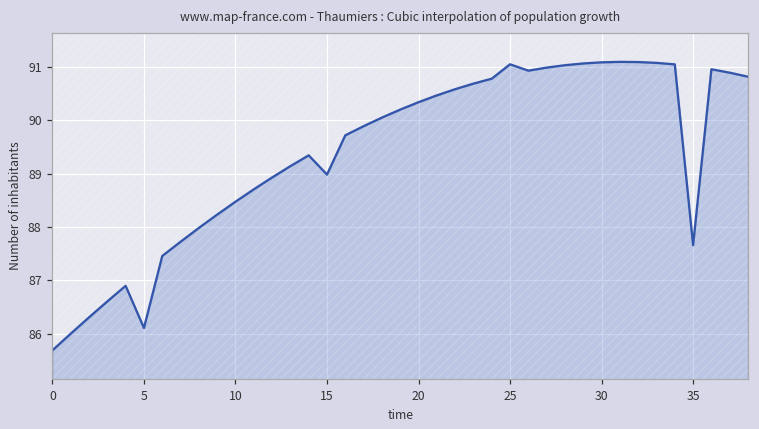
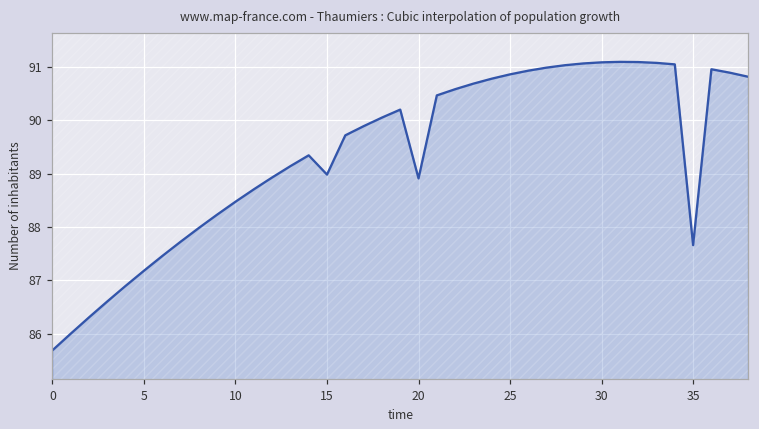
5: 86.1 -> 87.2
20: 90.3 -> 88.9
25: 91.1 -> 90.9
